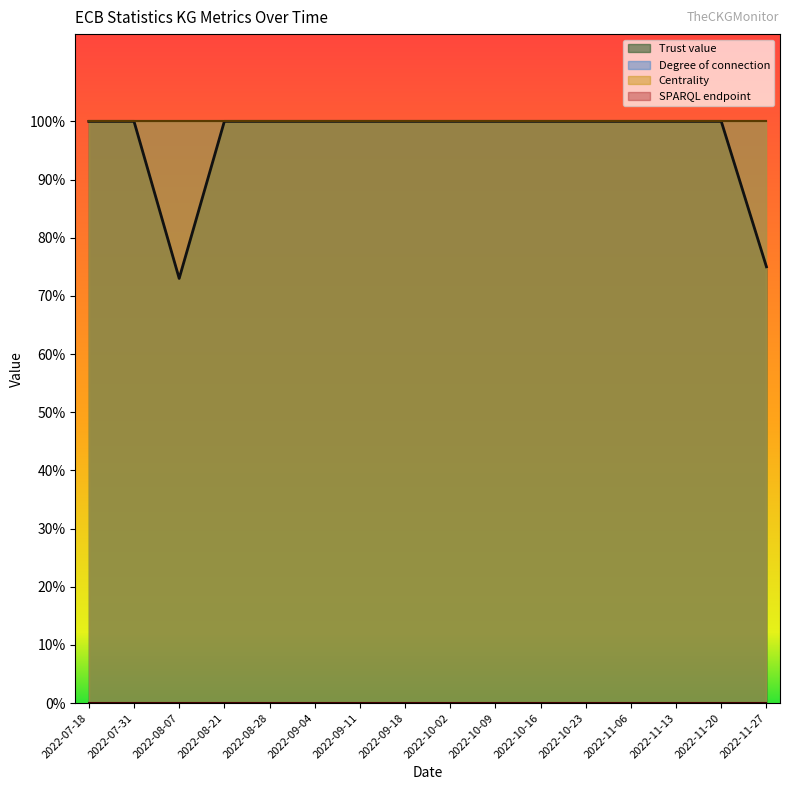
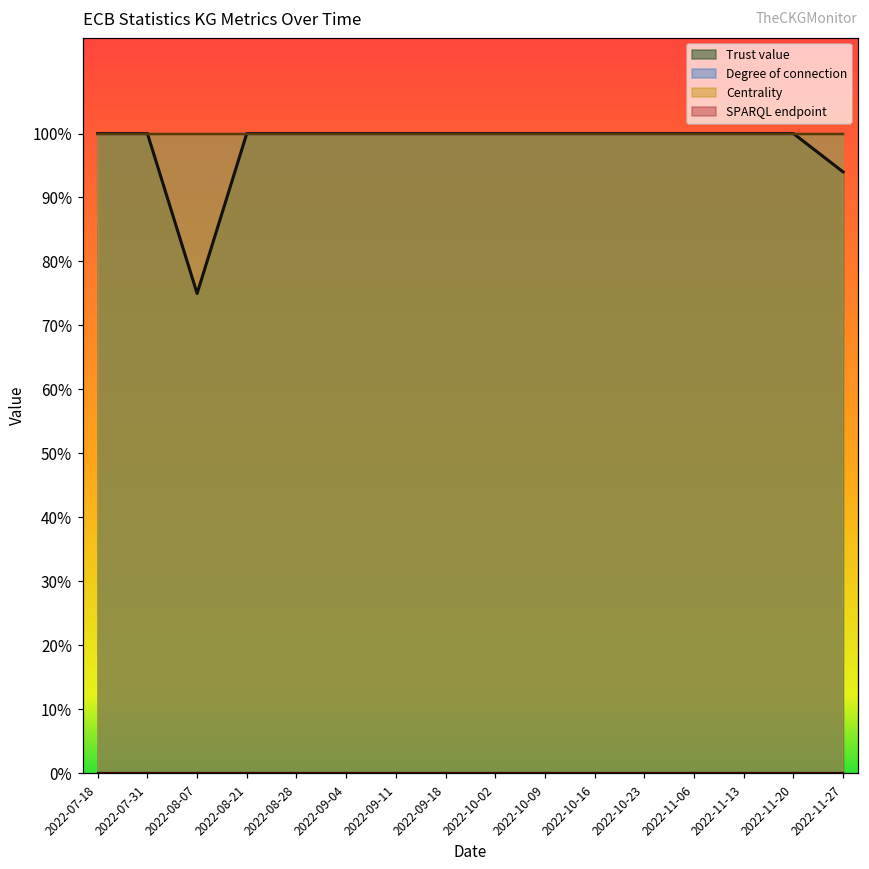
Trust value, 2022-08-07: 73% -> 75%
Trust value, 2022-11-27: 75% -> 94%
